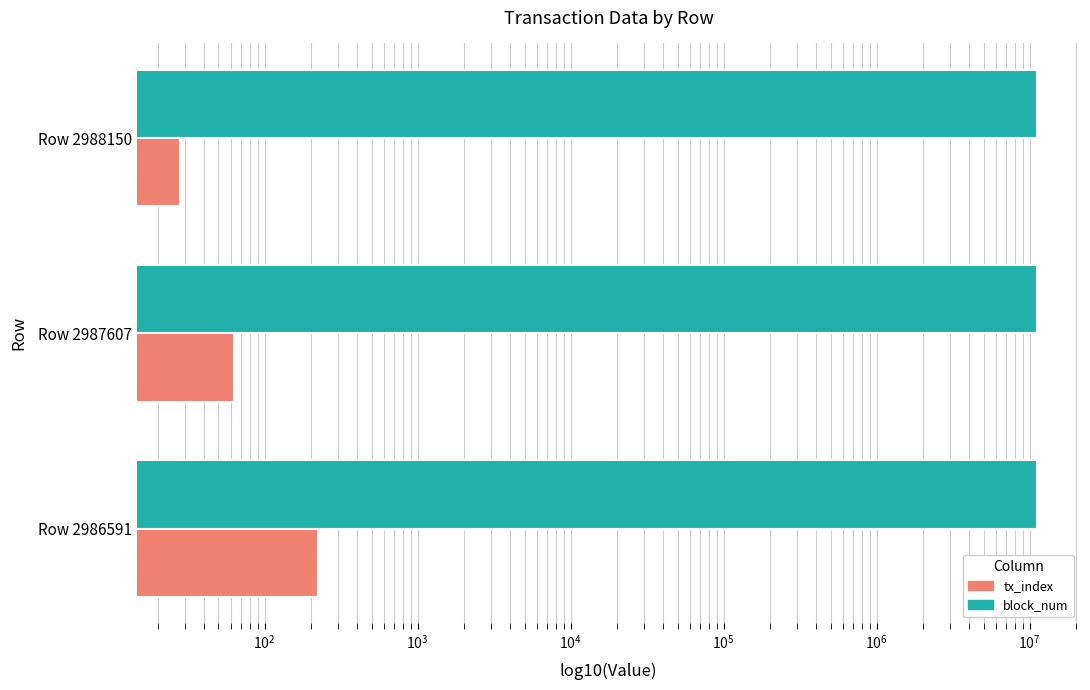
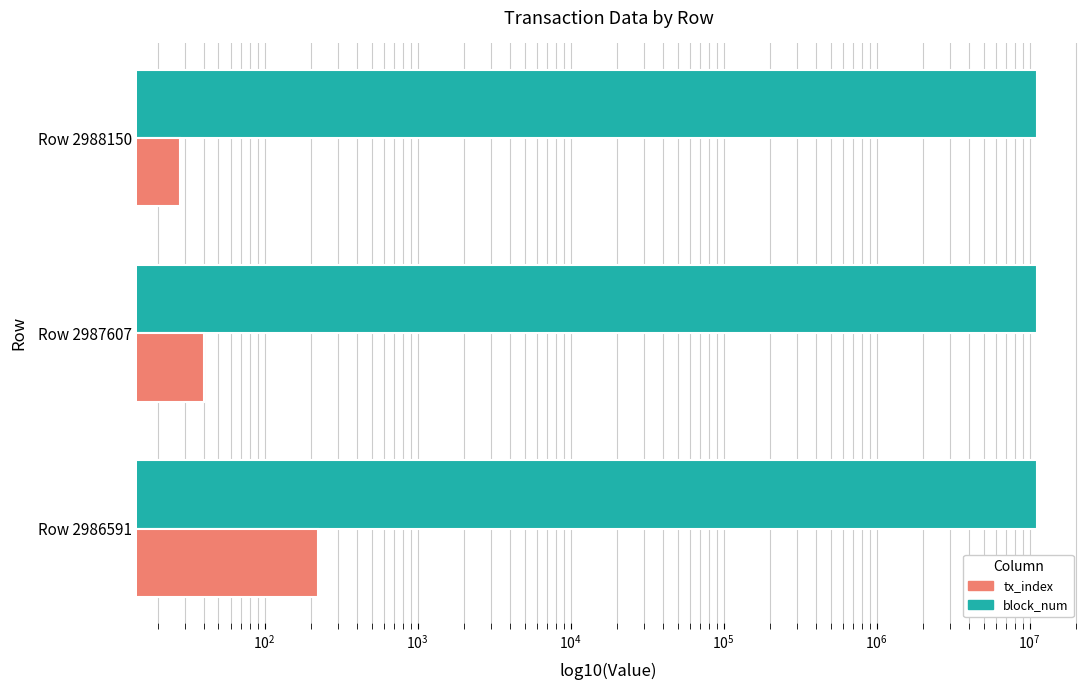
tx_index, Row 2987607: 63 -> 40
